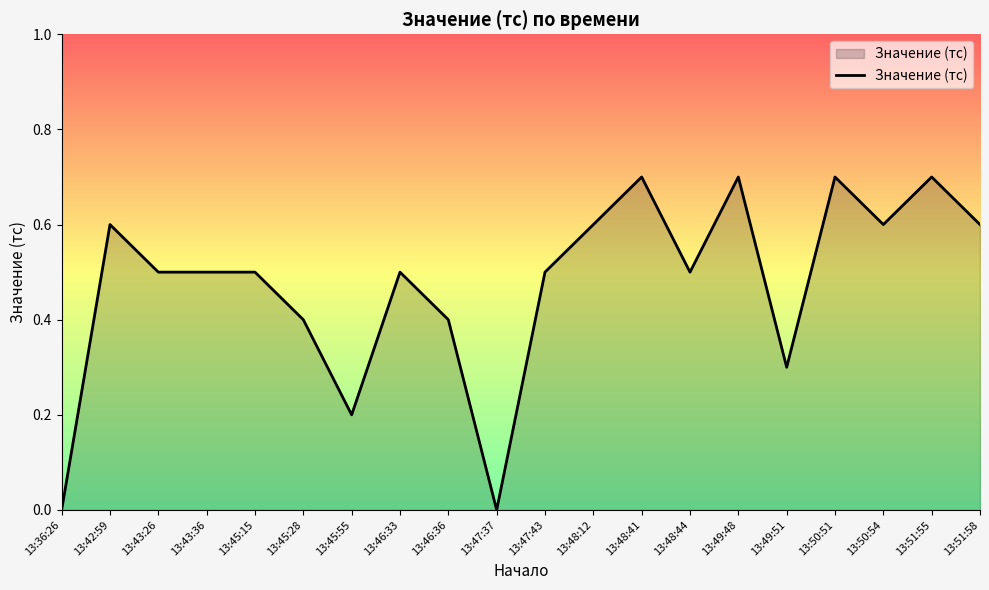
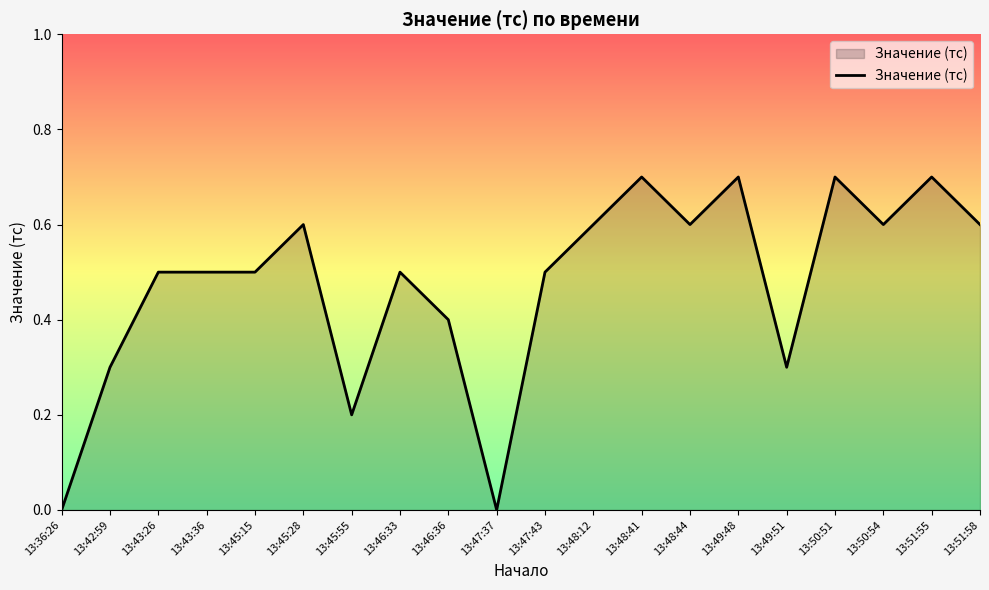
13:42:59: 0.6 -> 0.3
13:45:28: 0.4 -> 0.6
13:48:44: 0.5 -> 0.6
